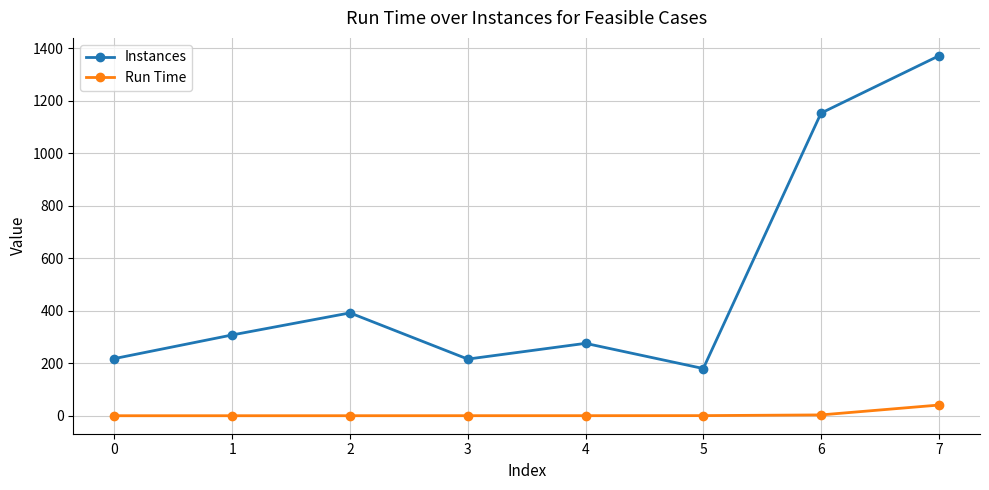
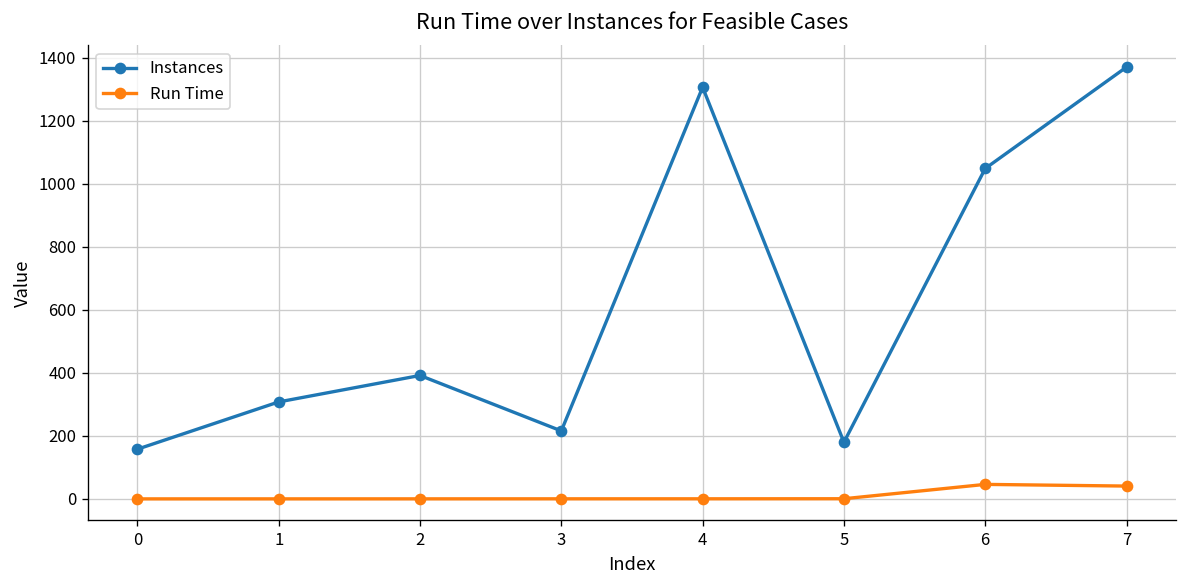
Instances, 0: 220 -> 160
Instances, 4: 280 -> 1310
Instances, 6: 1150 -> 1050
Run Time, 6: 0 -> 50
